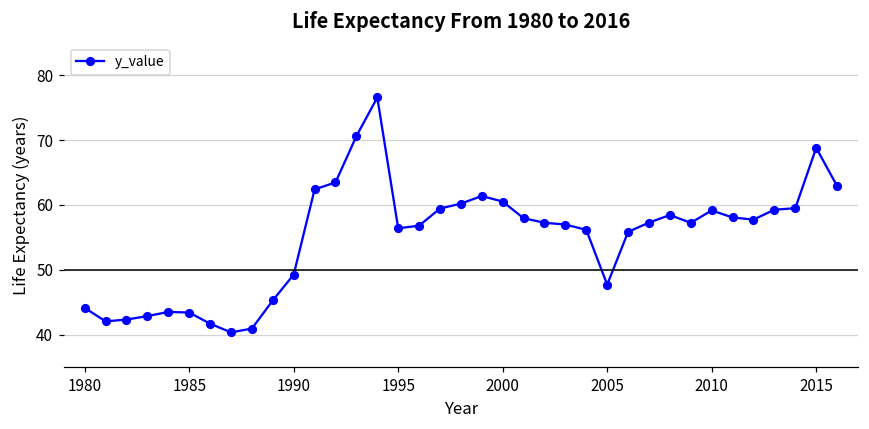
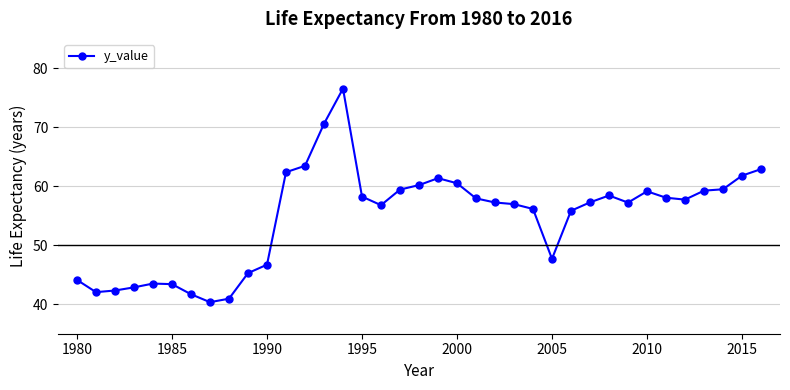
1990: 49 -> 47
1995: 56 -> 58
2015: 69 -> 62
